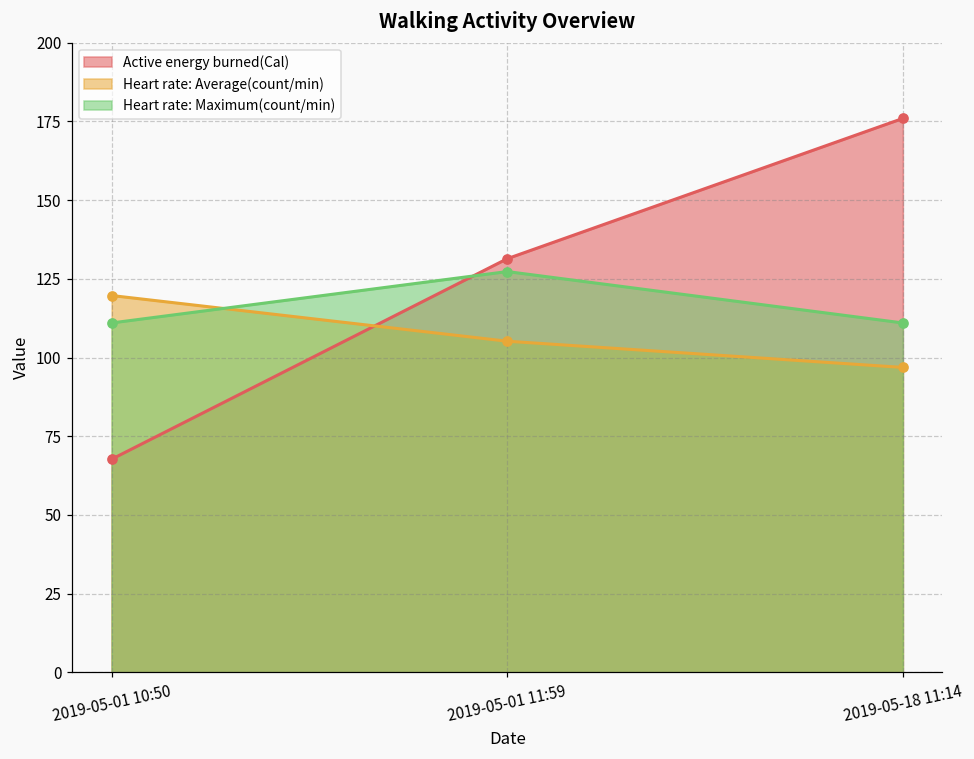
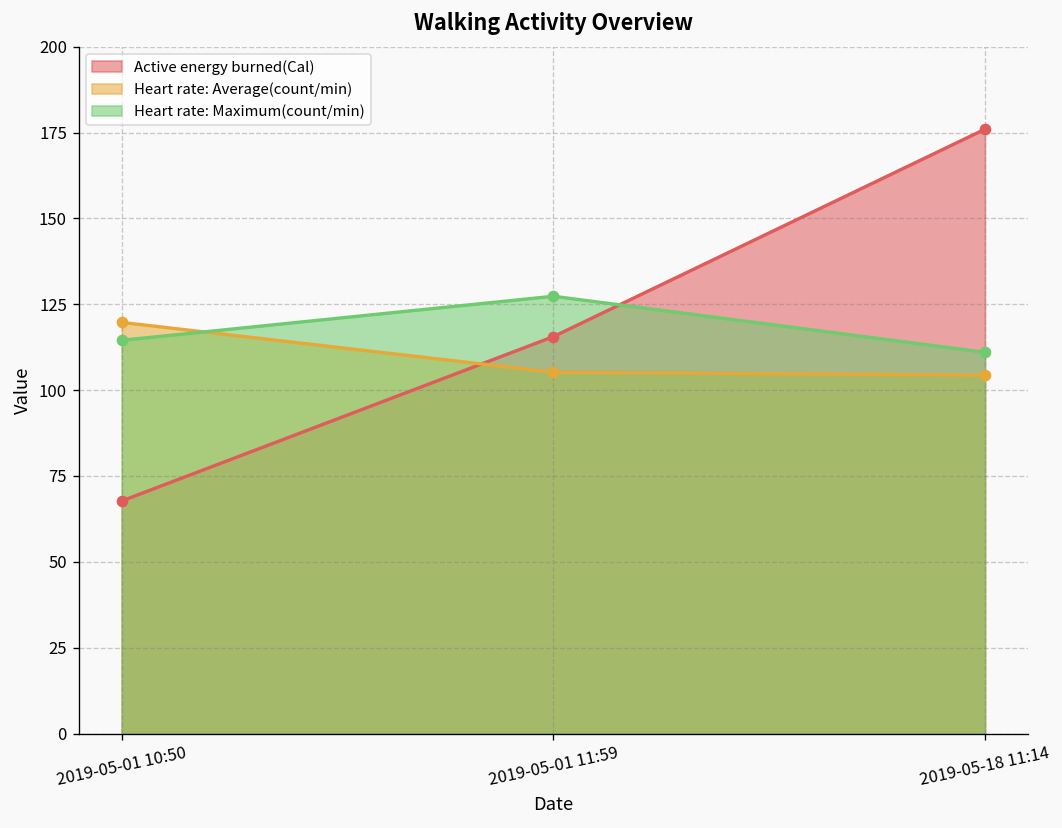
Heart rate: Maximum(count/min), 2019-05-01 10:50: 111 -> 115
Active energy burned(Cal), 2019-05-01 11:59: 131 -> 116
Heart rate: Average(count/min), 2019-05-18 11:14: 97 -> 104
